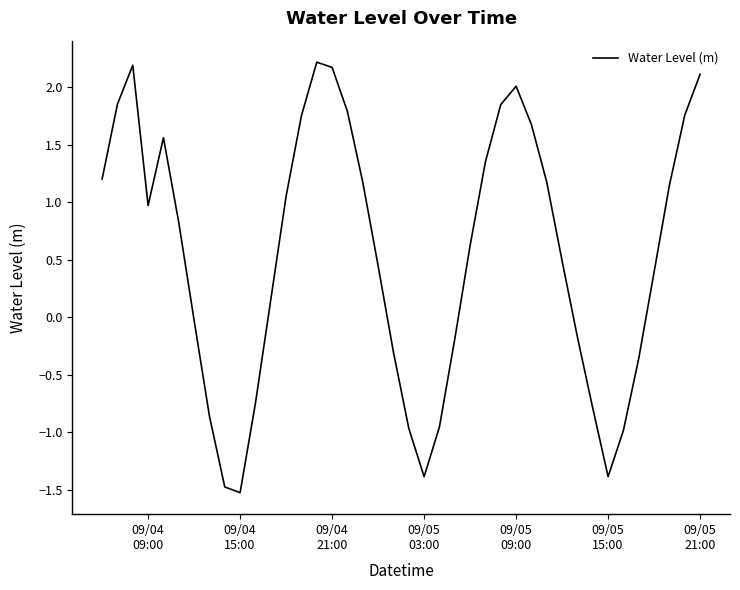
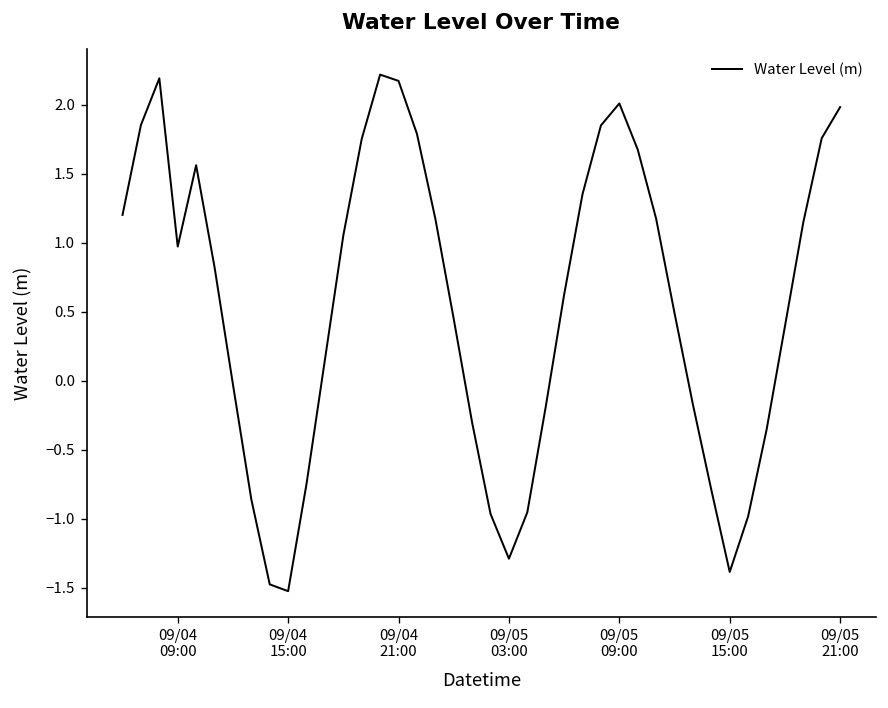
09/05 03:00: -1.39 -> -1.29
09/05 21:00: 2.11 -> 1.98
